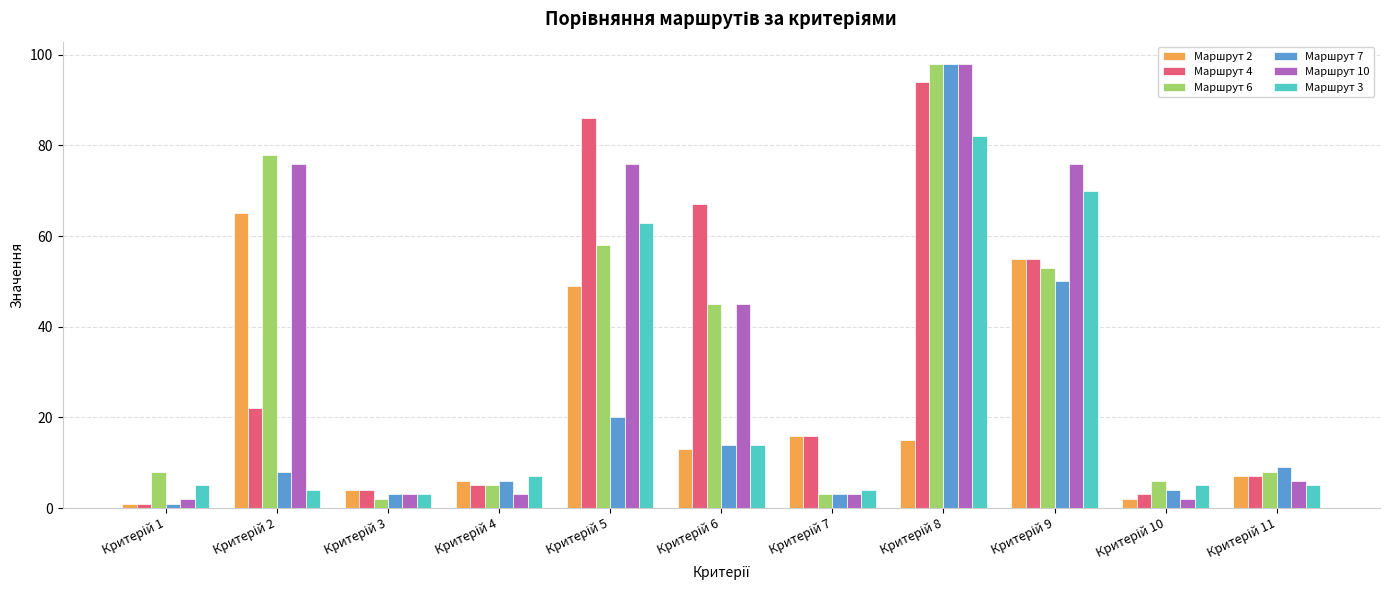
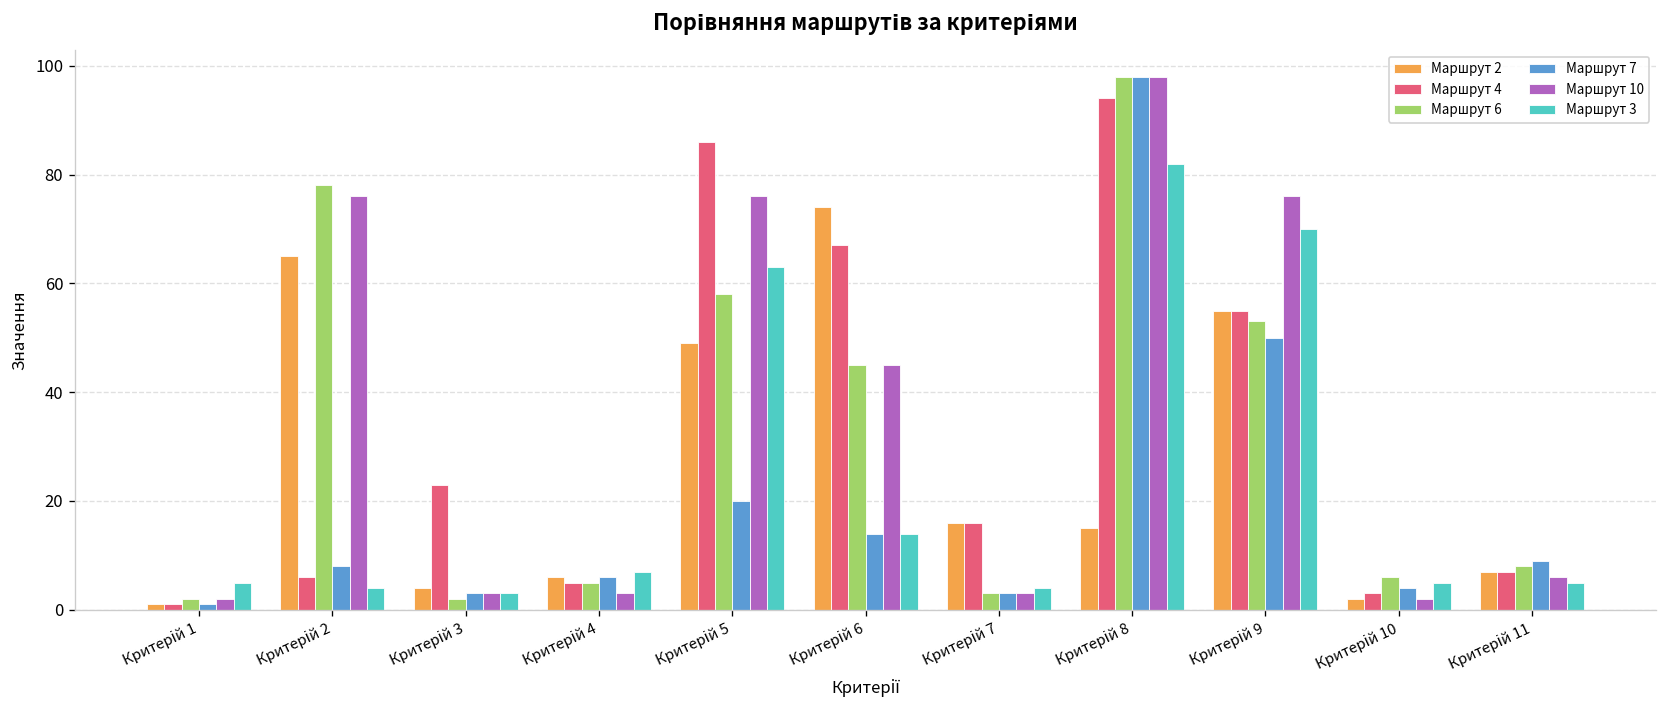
Маршрут 6, Критерій 1: 8 -> 2
Маршрут 4, Критерій 2: 22 -> 6
Маршрут 4, Критерій 3: 4 -> 23
Маршрут 2, Критерій 6: 13 -> 74
